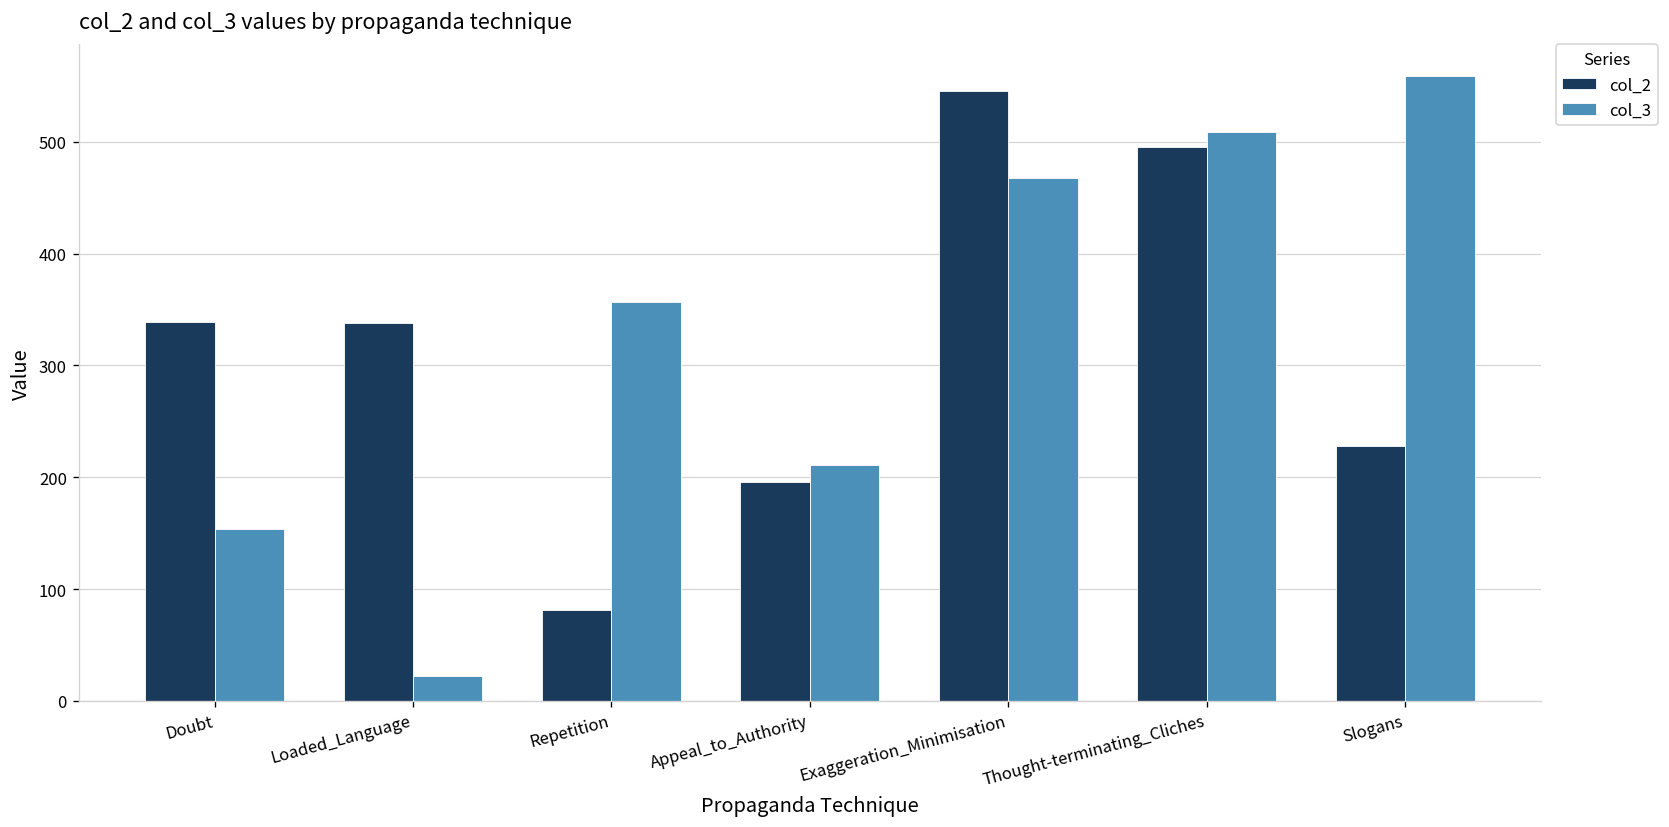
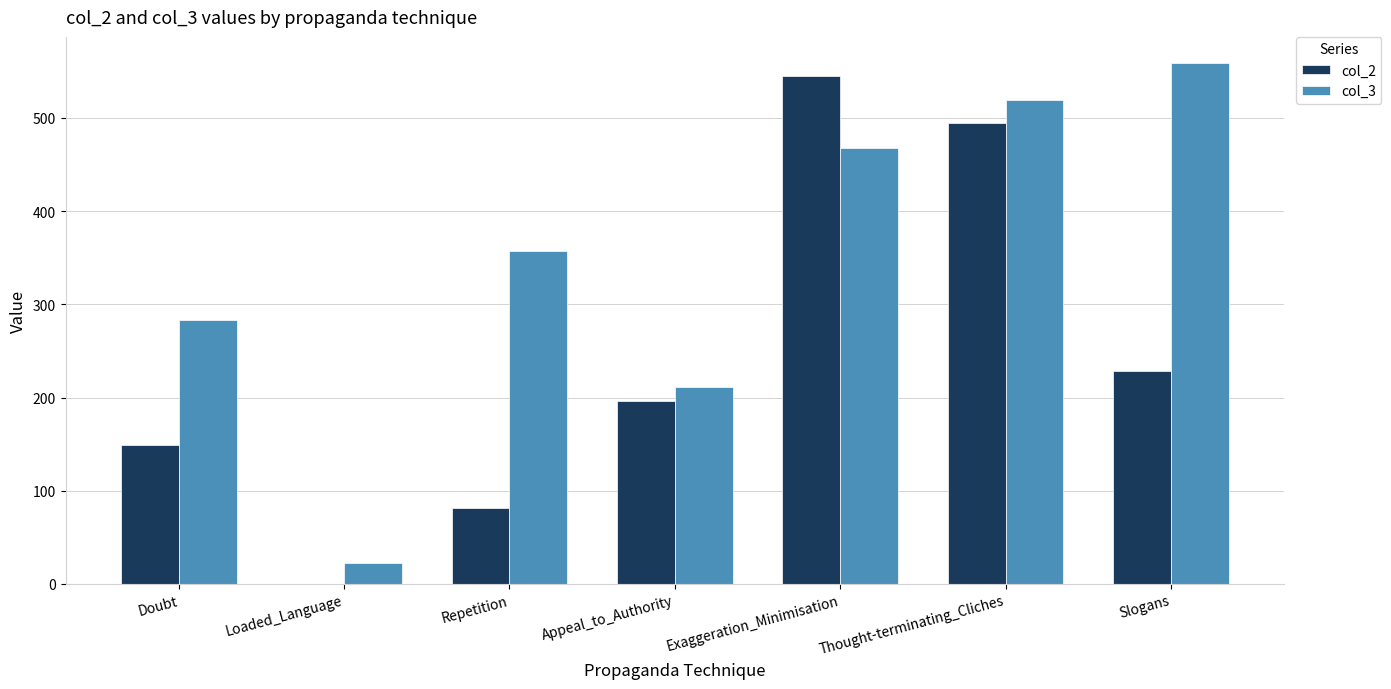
col_2, Doubt: 340 -> 150
col_3, Doubt: 150 -> 280
col_2, Loaded_Language: 340 -> 0
col_3, Thought-terminating_Cliches: 510 -> 520
